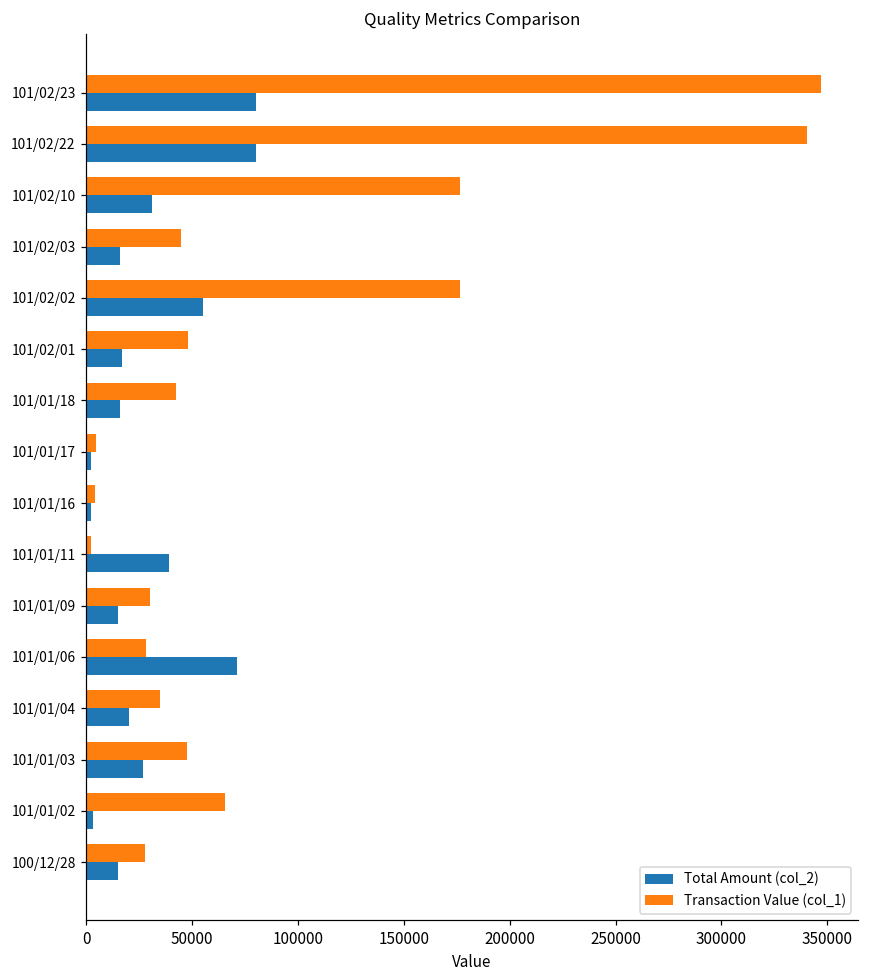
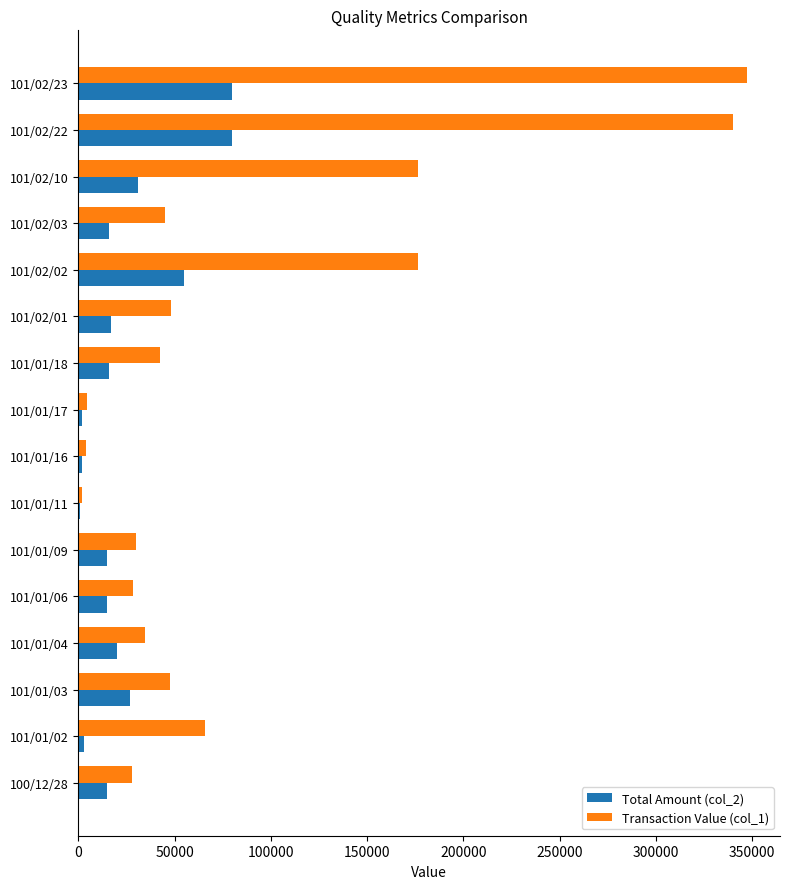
Total Amount (col_2), 101/01/11: 39000 -> 1000
Total Amount (col_2), 101/01/06: 71000 -> 15000
